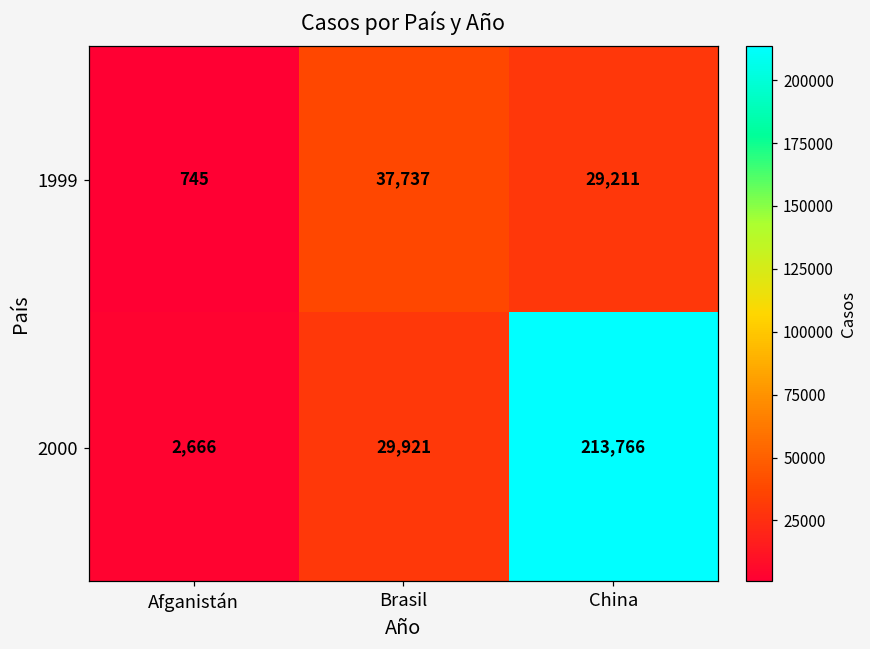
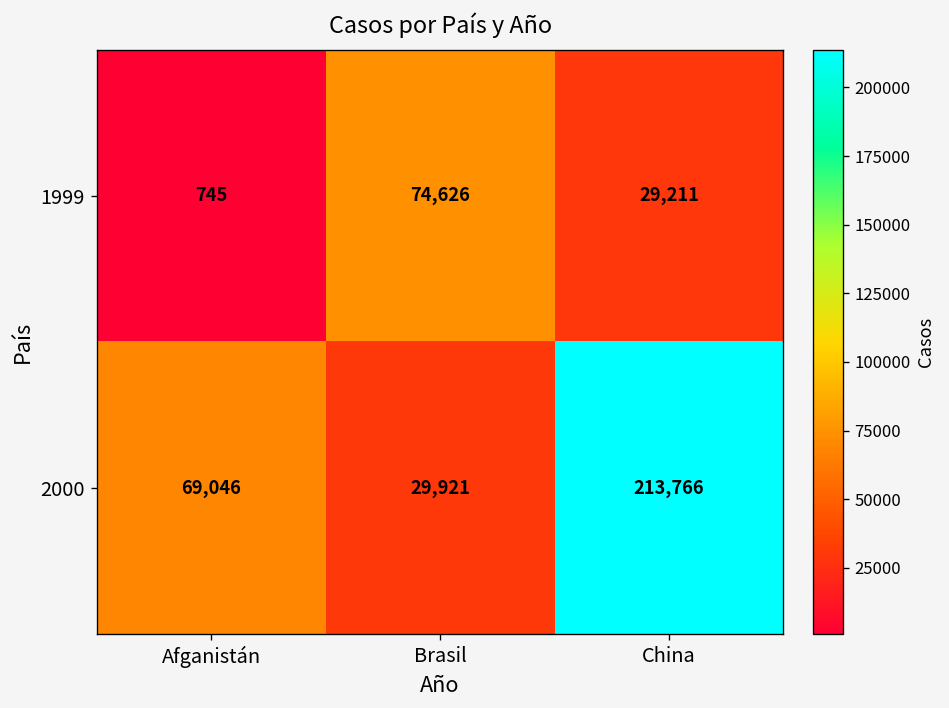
1999, Brasil: 37,737 -> 74,626
2000, Afganistán: 2,666 -> 69,046
